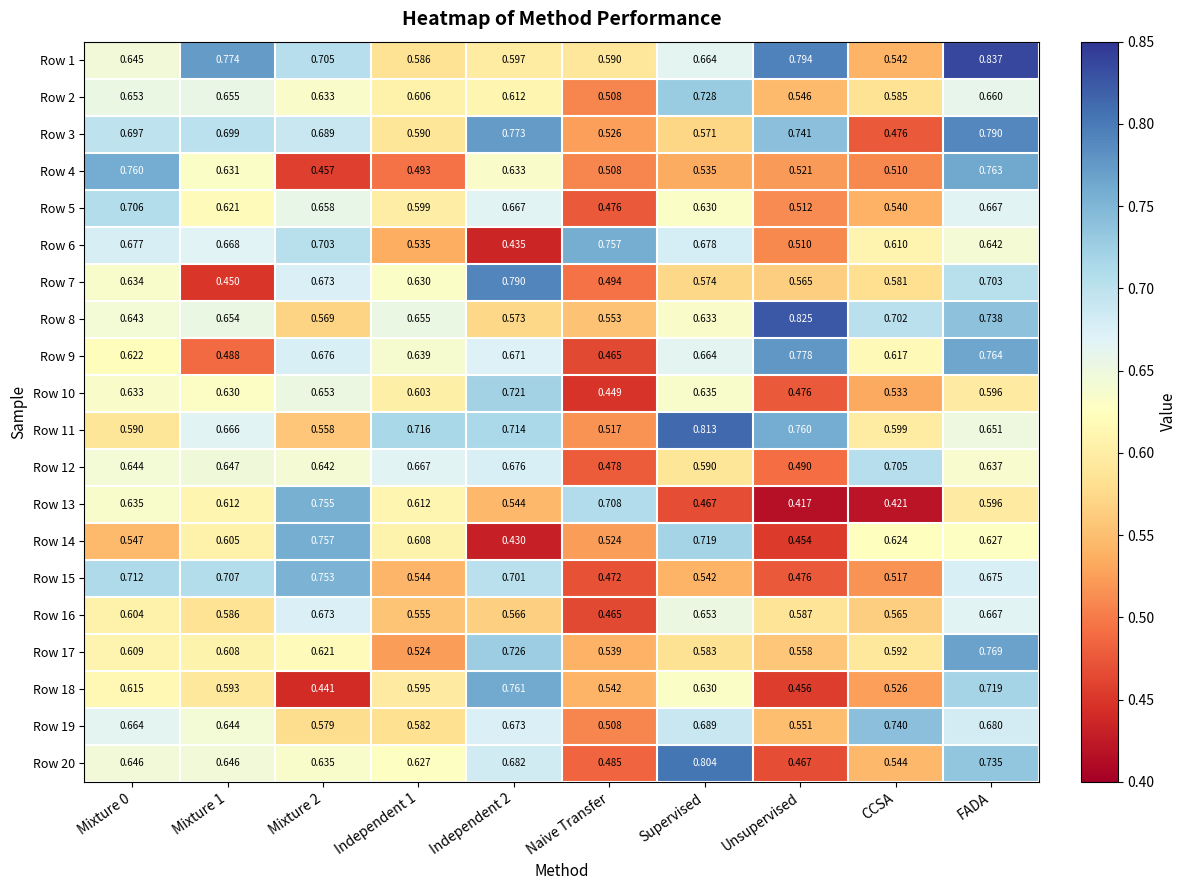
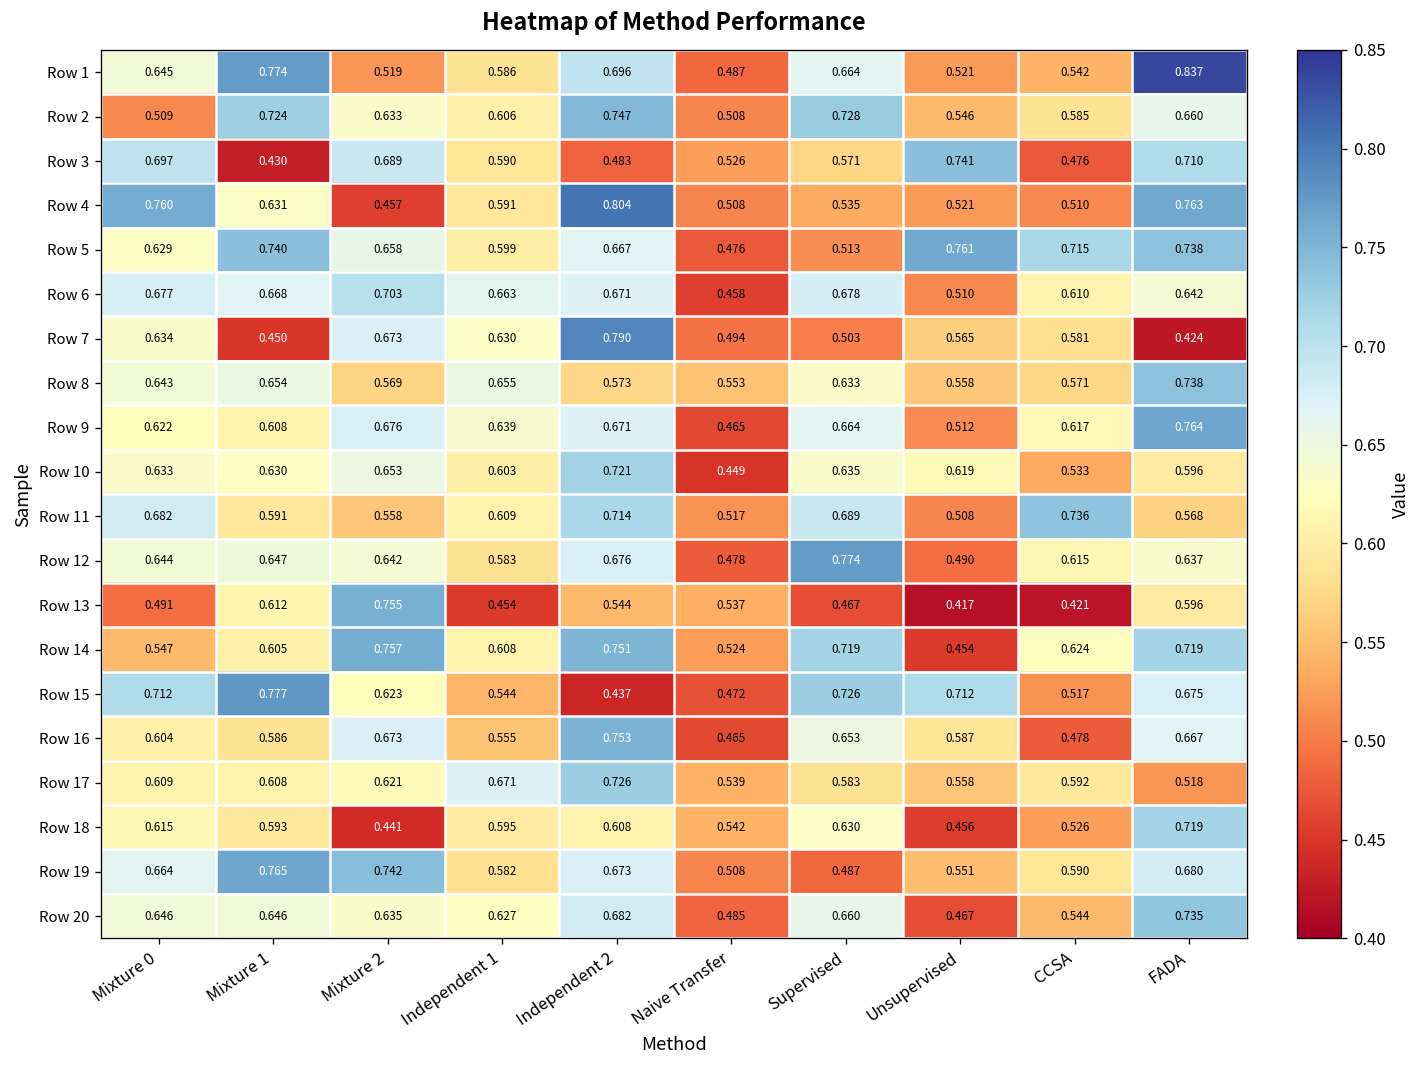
Row 1, Mixture 2: 0.705 -> 0.519
Row 1, Independent 2: 0.597 -> 0.696
Row 1, Naive Transfer: 0.590 -> 0.487
Row 1, Unsupervised: 0.794 -> 0.521
Row 2, Mixture 0: 0.653 -> 0.509
Row 2, Mixture 1: 0.655 -> 0.724
Row 2, Independent 2: 0.612 -> 0.747
Row 3, Mixture 1: 0.699 -> 0.430
Row 3, Independent 2: 0.773 -> 0.483
Row 3, FADA: 0.790 -> 0.710
Row 4, Independent 1: 0.493 -> 0.591
Row 4, Independent 2: 0.633 -> 0.804
Row 5, Mixture 0: 0.706 -> 0.629
Row 5, Mixture 1: 0.621 -> 0.740
Row 5, Supervised: 0.630 -> 0.513
Row 5, Unsupervised: 0.512 -> 0.761
Row 5, CCSA: 0.540 -> 0.715
Row 5, FADA: 0.667 -> 0.738
Row 6, Independent 1: 0.535 -> 0.663
Row 6, Independent 2: 0.435 -> 0.671
Row 6, Naive Transfer: 0.757 -> 0.458
Row 7, Supervised: 0.574 -> 0.503
Row 7, FADA: 0.703 -> 0.424
Row 8, Unsupervised: 0.825 -> 0.558
Row 8, CCSA: 0.702 -> 0.571
Row 9, Mixture 1: 0.488 -> 0.608
Row 9, Unsupervised: 0.778 -> 0.512
Row 10, Unsupervised: 0.476 -> 0.619
Row 11, Mixture 0: 0.590 -> 0.682
Row 11, Mixture 1: 0.666 -> 0.591
Row 11, Independent 1: 0.716 -> 0.609
Row 11, Supervised: 0.813 -> 0.689
Row 11, Unsupervised: 0.760 -> 0.508
Row 11, CCSA: 0.599 -> 0.736
Row 11, FADA: 0.651 -> 0.568
Row 12, Independent 1: 0.667 -> 0.583
Row 12, Supervised: 0.590 -> 0.774
Row 12, CCSA: 0.705 -> 0.615
Row 13, Mixture 0: 0.635 -> 0.491
Row 13, Independent 1: 0.612 -> 0.454
Row 13, Naive Transfer: 0.708 -> 0.537
Row 14, Independent 2: 0.430 -> 0.751
Row 14, FADA: 0.627 -> 0.719
Row 15, Mixture 1: 0.707 -> 0.777
Row 15, Mixture 2: 0.753 -> 0.623
Row 15, Independent 2: 0.701 -> 0.437
Row 15, Supervised: 0.542 -> 0.726
Row 15, Unsupervised: 0.476 -> 0.712
Row 16, Independent 2: 0.566 -> 0.753
Row 16, CCSA: 0.565 -> 0.478
Row 17, Independent 1: 0.524 -> 0.671
Row 17, FADA: 0.769 -> 0.518
Row 18, Independent 2: 0.761 -> 0.608
Row 19, Mixture 1: 0.644 -> 0.765
Row 19, Mixture 2: 0.579 -> 0.742
Row 19, Supervised: 0.689 -> 0.487
Row 19, CCSA: 0.740 -> 0.590
Row 20, Supervised: 0.804 -> 0.660
